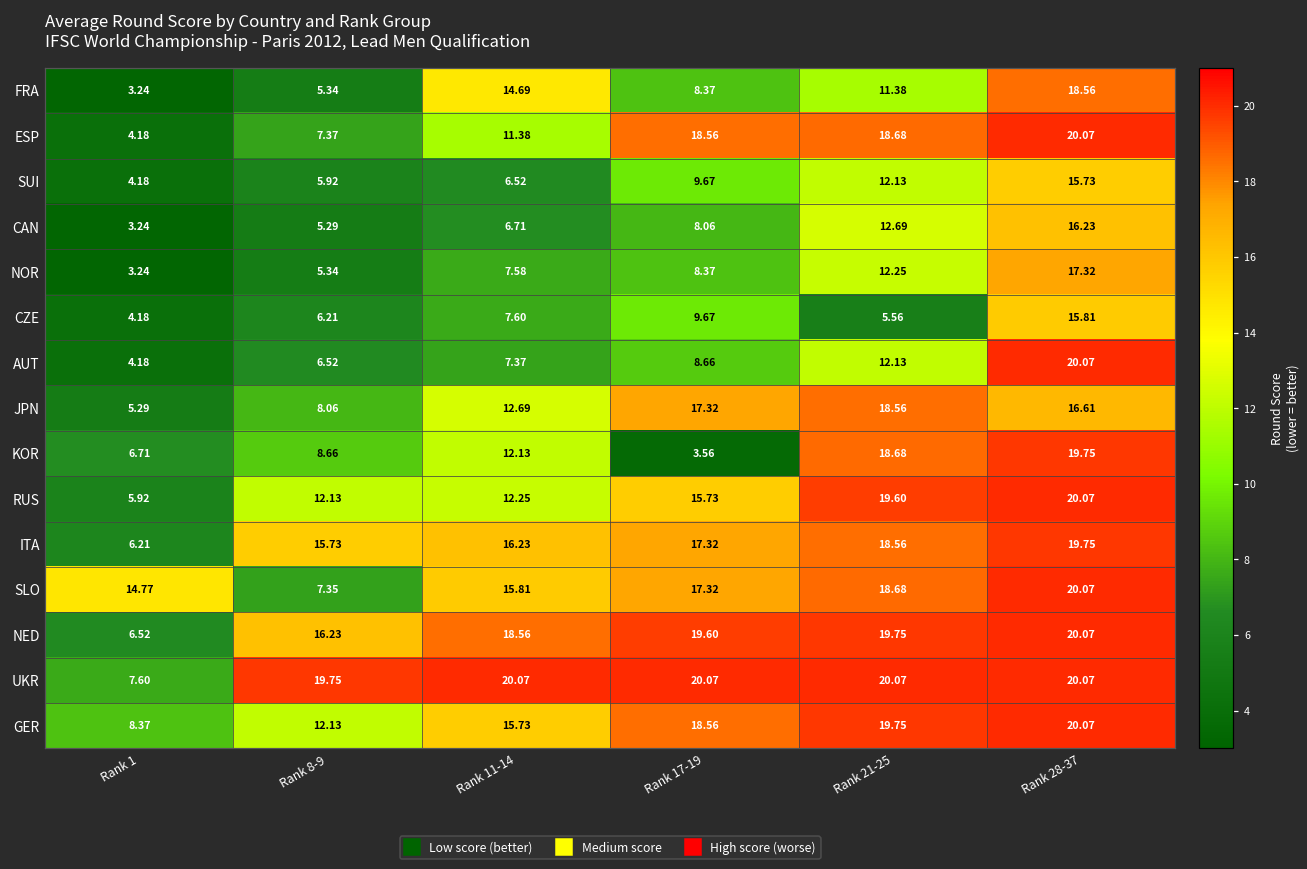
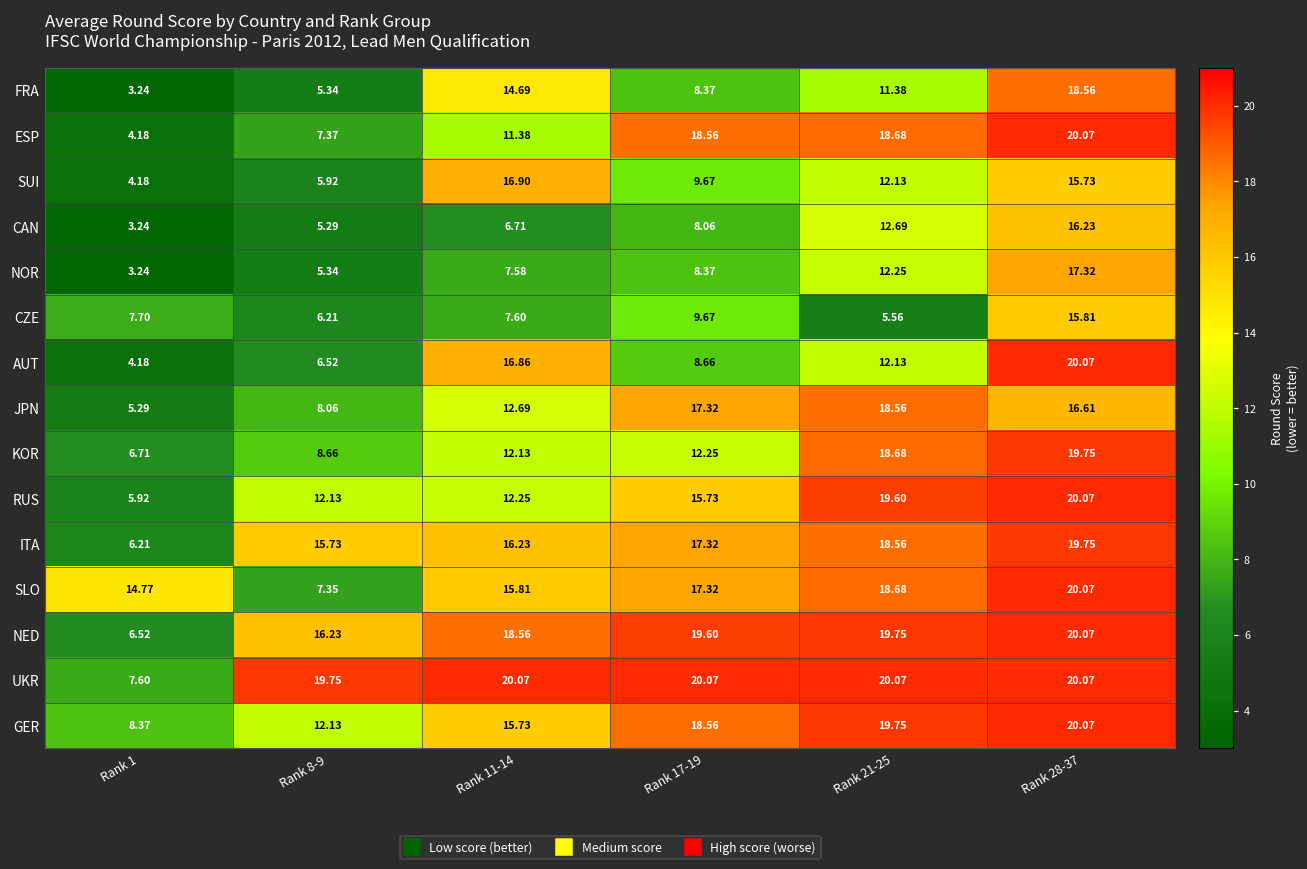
SUI, Rank 11-14: 6.52 -> 16.90
CZE, Rank 1: 4.18 -> 7.70
AUT, Rank 11-14: 7.37 -> 16.86
KOR, Rank 17-19: 3.56 -> 12.25
